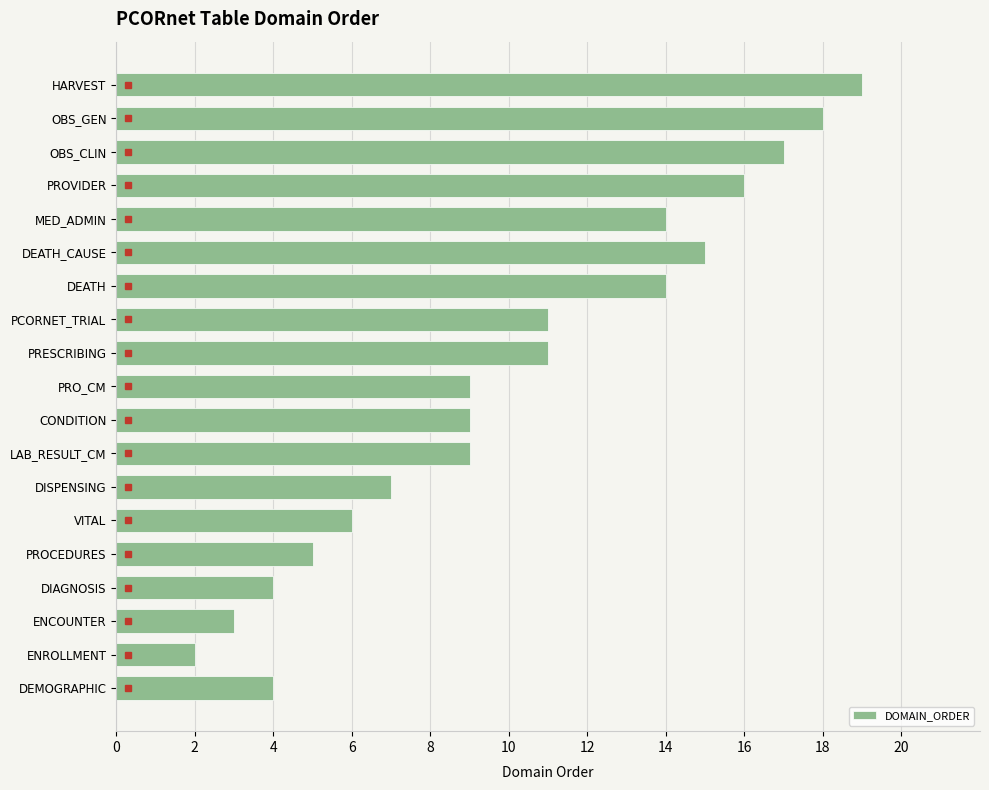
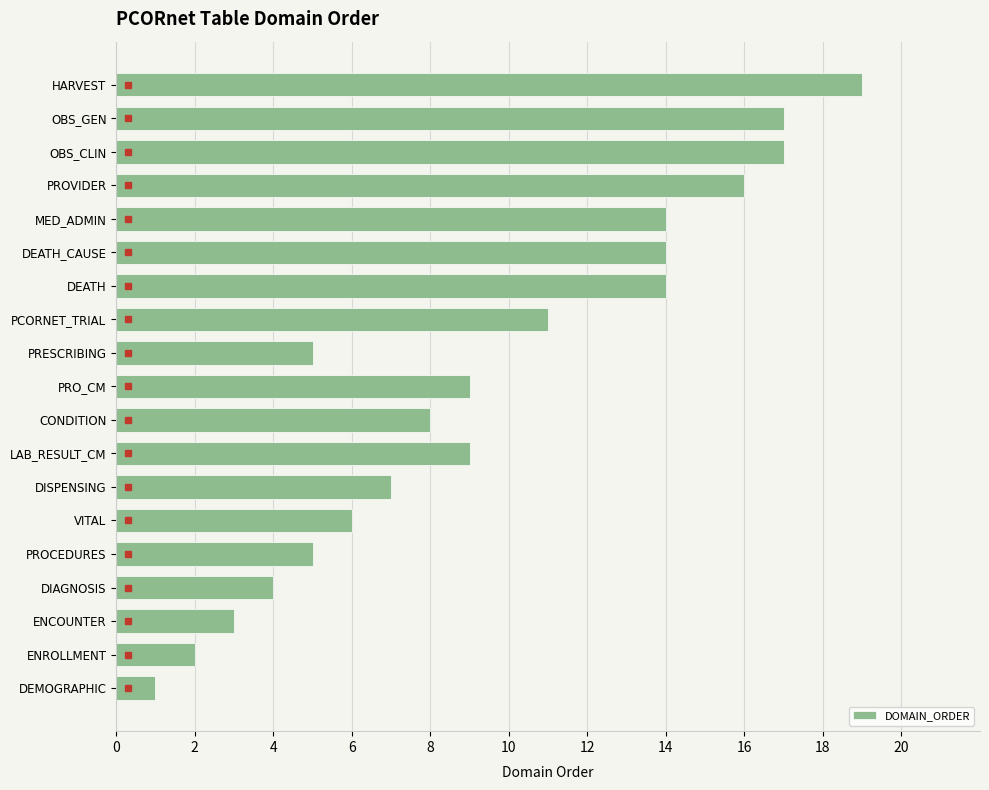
DOMAIN_ORDER, OBS_GEN: 18 -> 17
DOMAIN_ORDER, DEATH_CAUSE: 15 -> 14
DOMAIN_ORDER, PRESCRIBING: 11 -> 5
DOMAIN_ORDER, CONDITION: 9 -> 8
DOMAIN_ORDER, DEMOGRAPHIC: 4 -> 1
